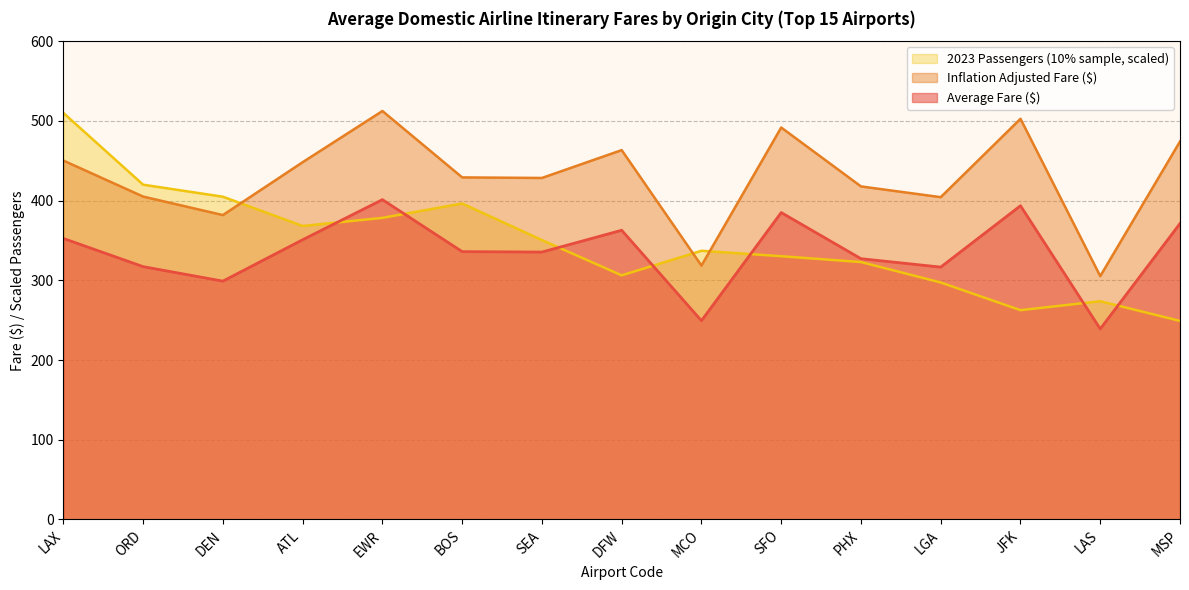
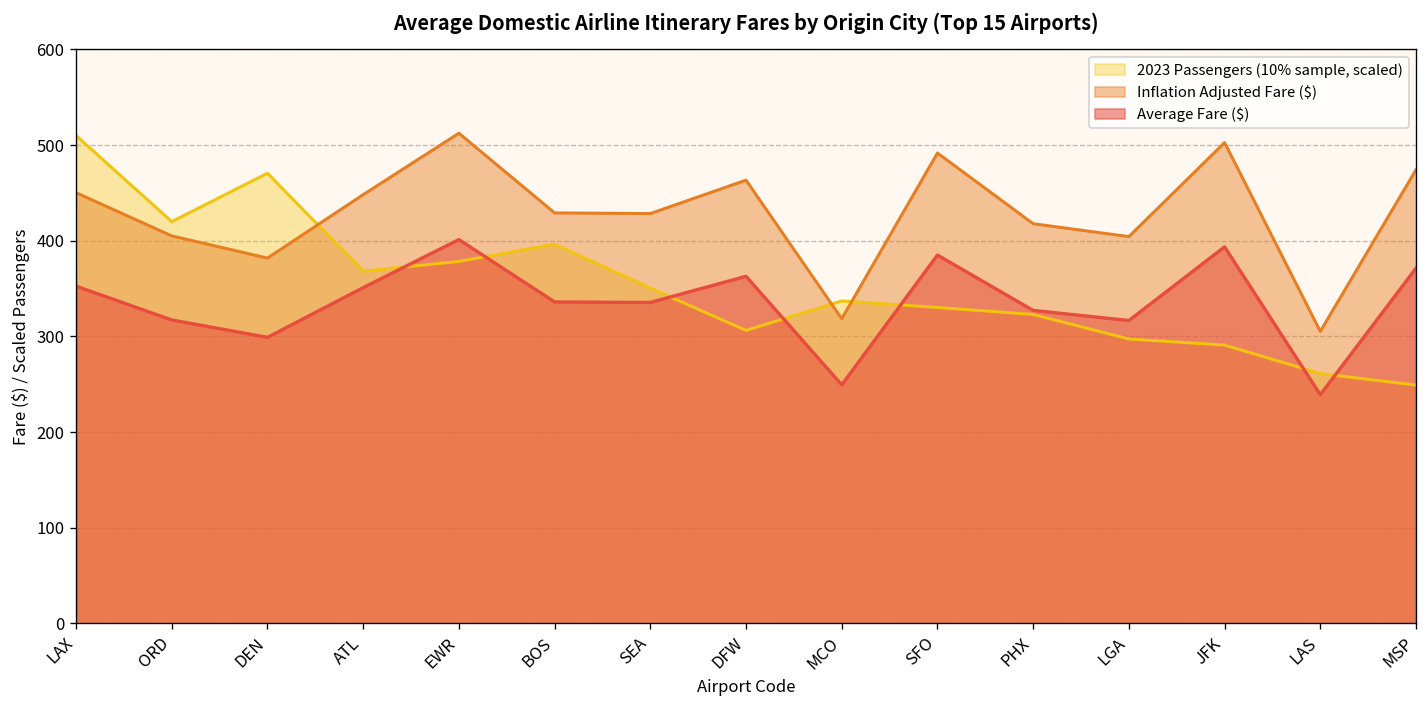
2023 Passengers (10% sample, scaled), DEN: 400 -> 470
2023 Passengers (10% sample, scaled), JFK: 260 -> 290
2023 Passengers (10% sample, scaled), LAS: 270 -> 260
